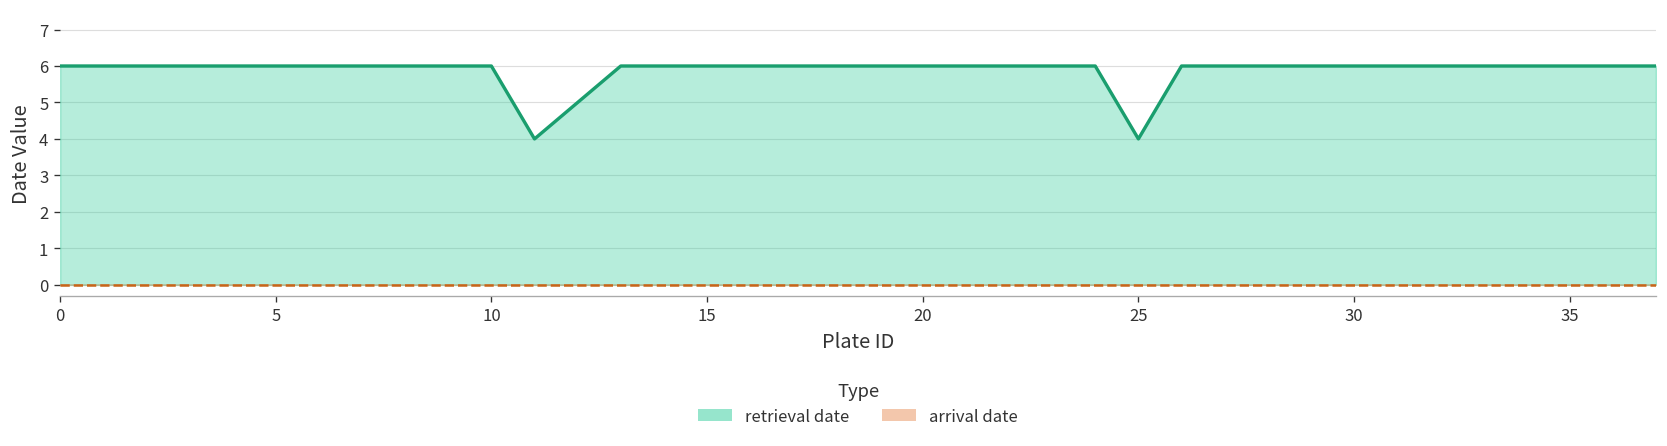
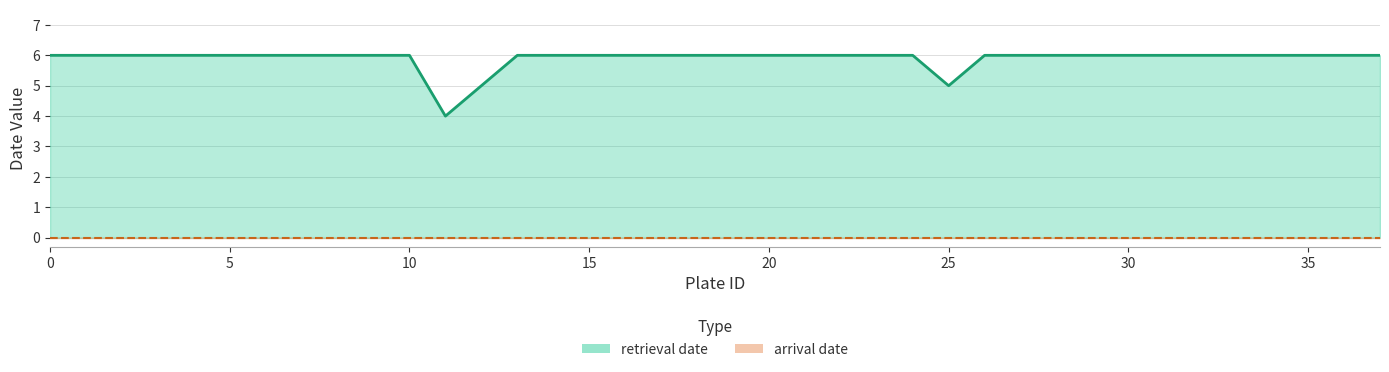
retrieval date, 25: 4 -> 5
